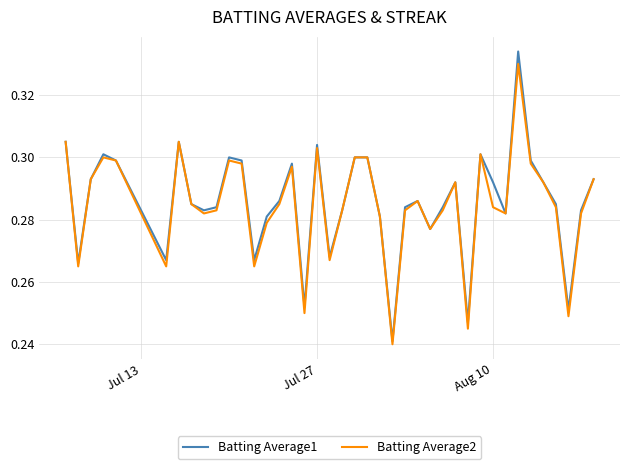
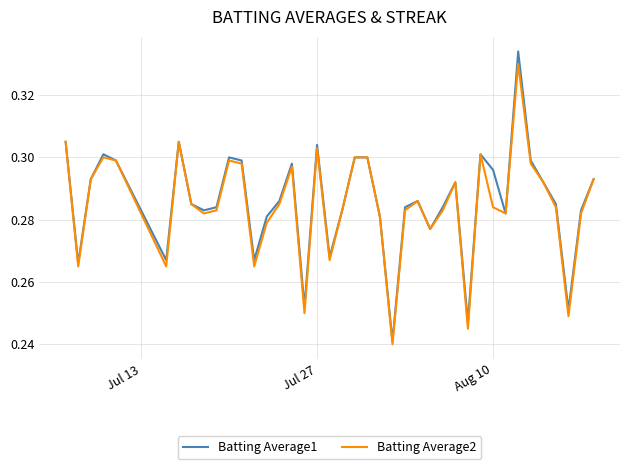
Batting Average1, Aug 10: 0.292 -> 0.296
